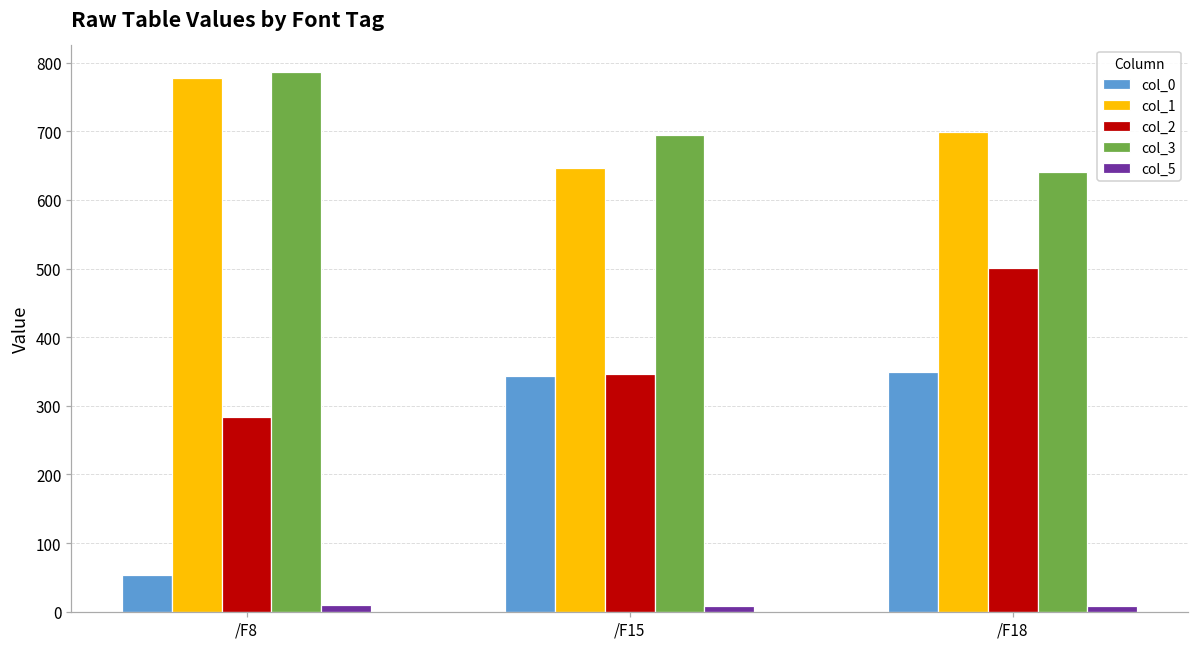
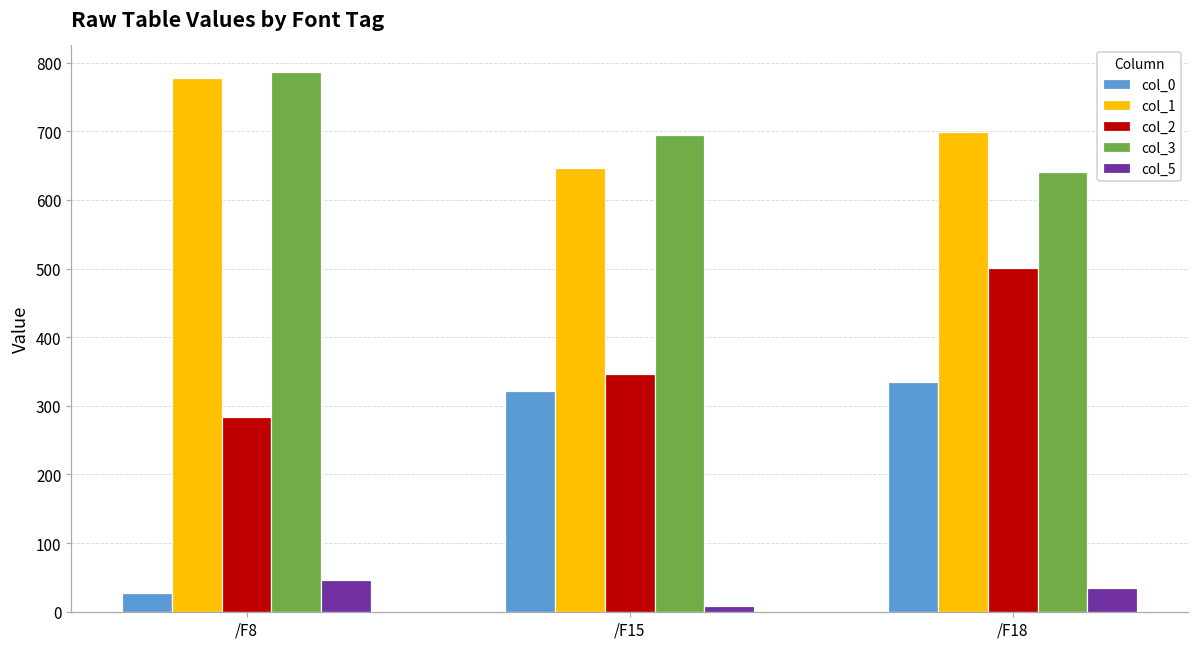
col_0, /F8: 50 -> 30
col_5, /F8: 10 -> 50
col_0, /F15: 340 -> 320
col_0, /F18: 350 -> 340
col_5, /F18: 10 -> 30
